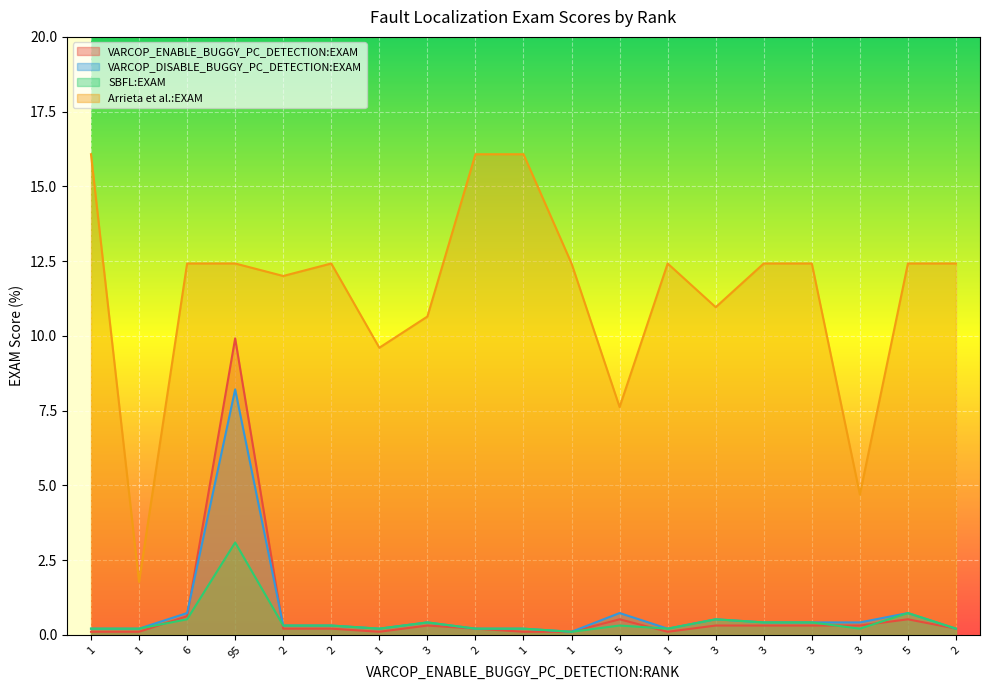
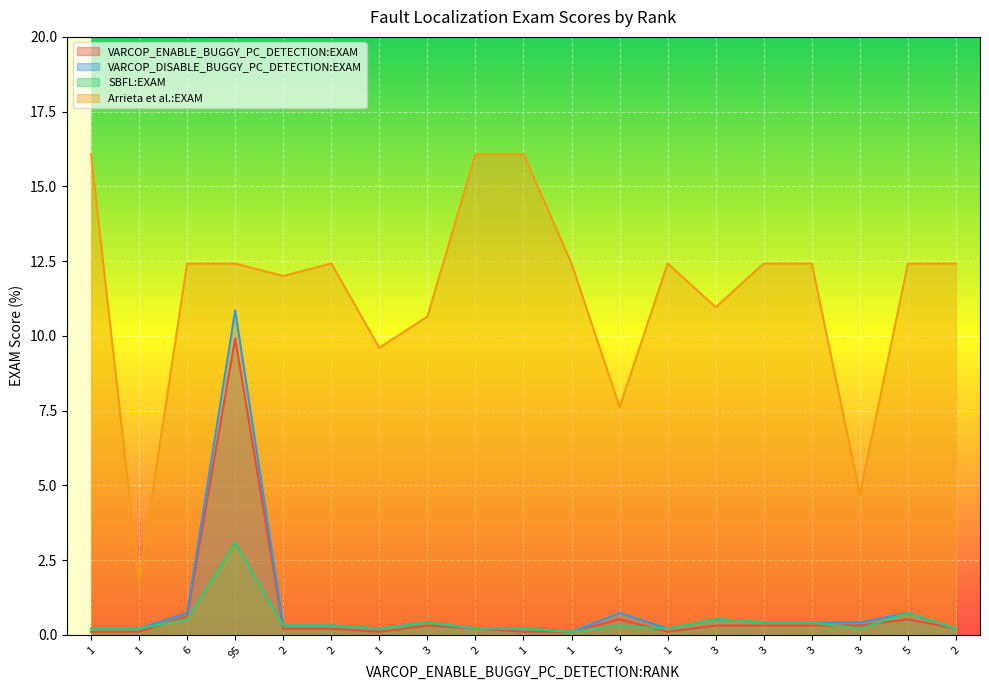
VARCOP_DISABLE_BUGGY_PC_DETECTION:EXAM, 95: 8.2 -> 10.9
